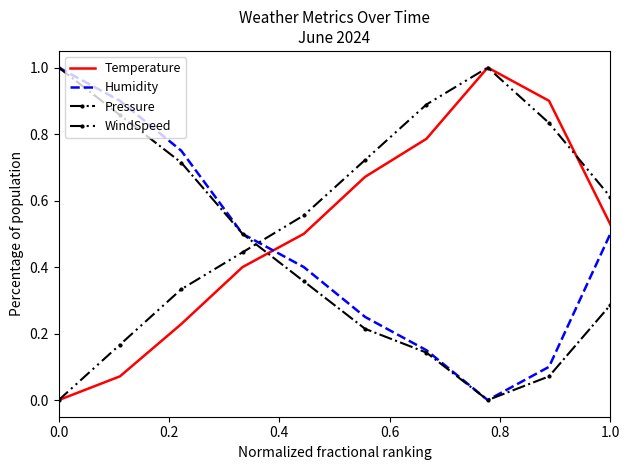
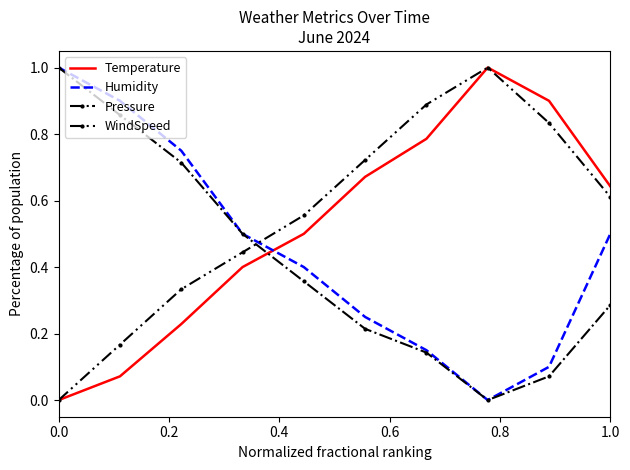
Temperature, 1.0: 0.53 -> 0.64
